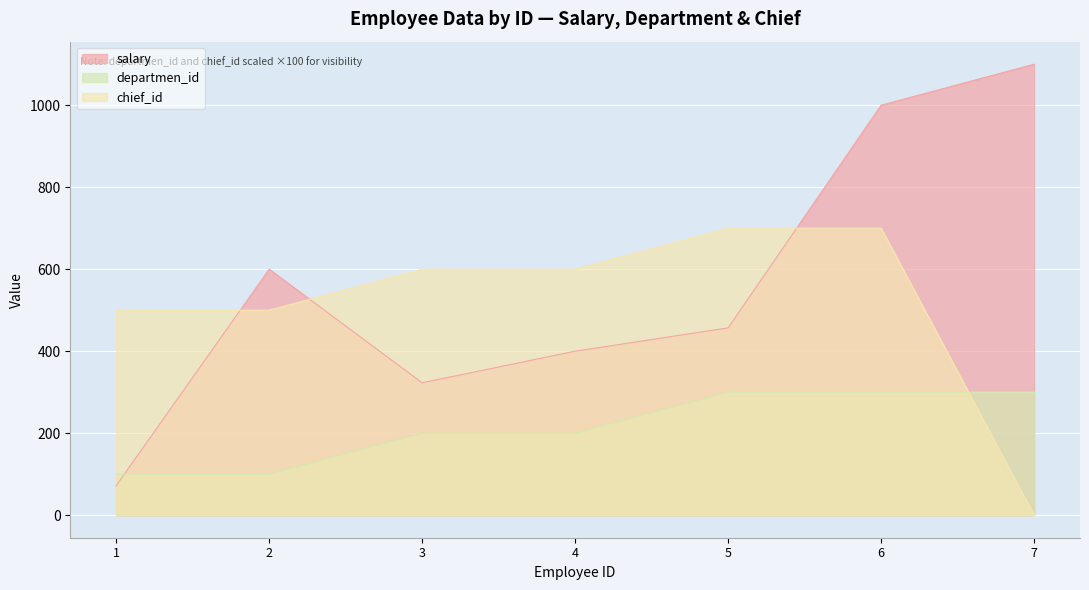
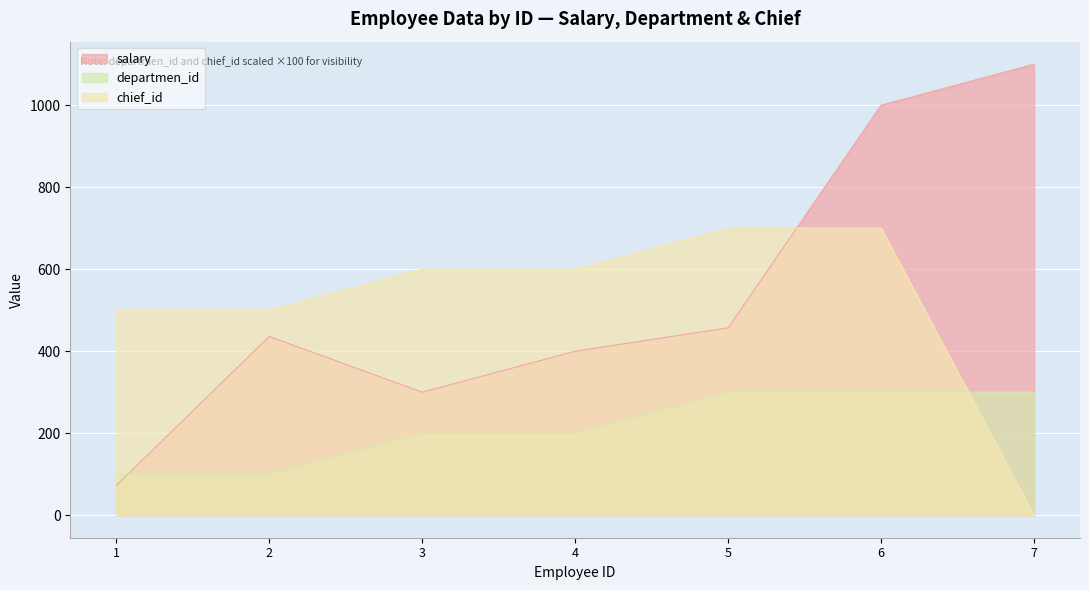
salary, 2: 600 -> 440
salary, 3: 320 -> 300
